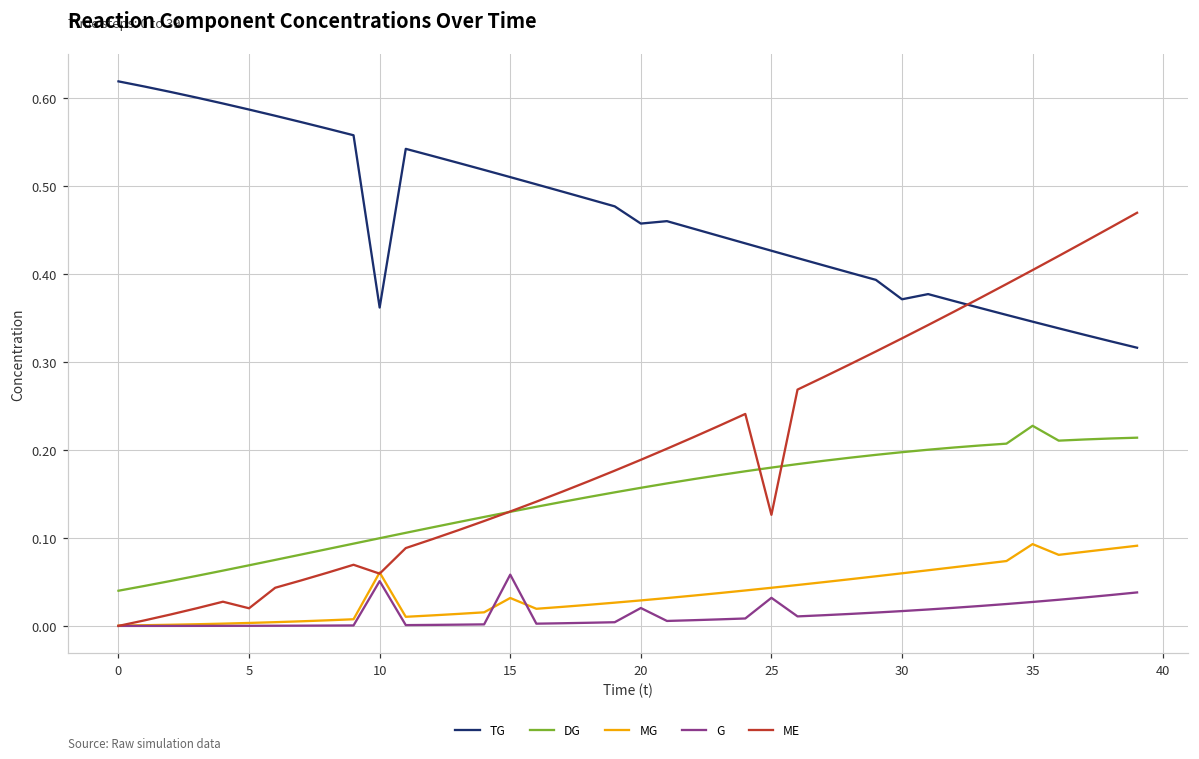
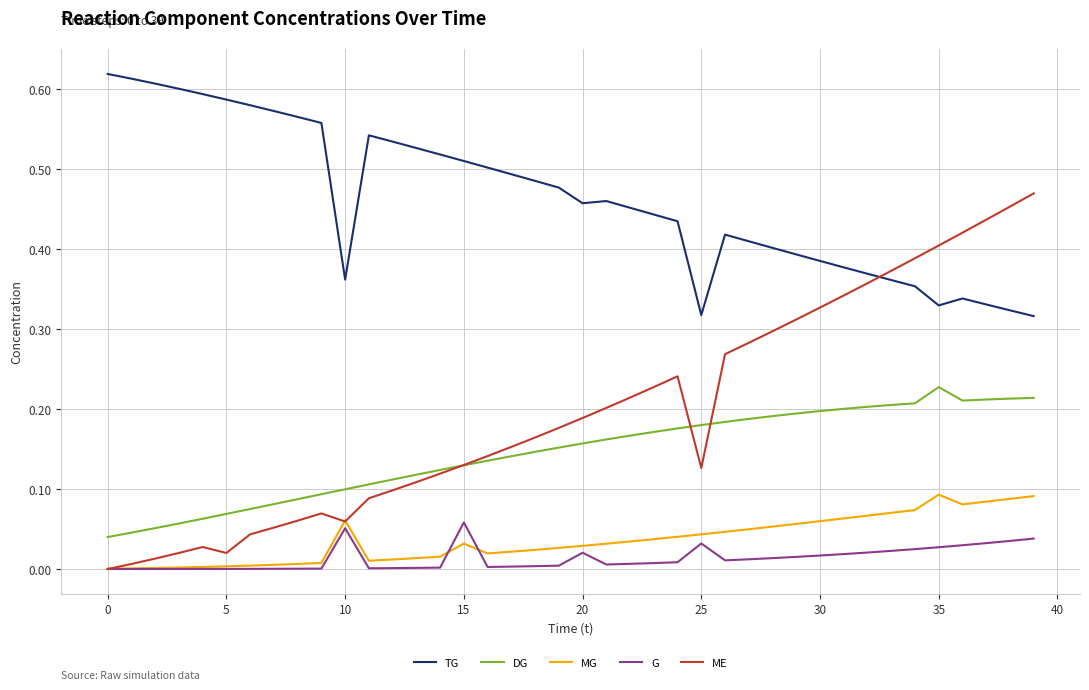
TG, 25: 0.43 -> 0.32
TG, 30: 0.37 -> 0.39
TG, 35: 0.35 -> 0.33
